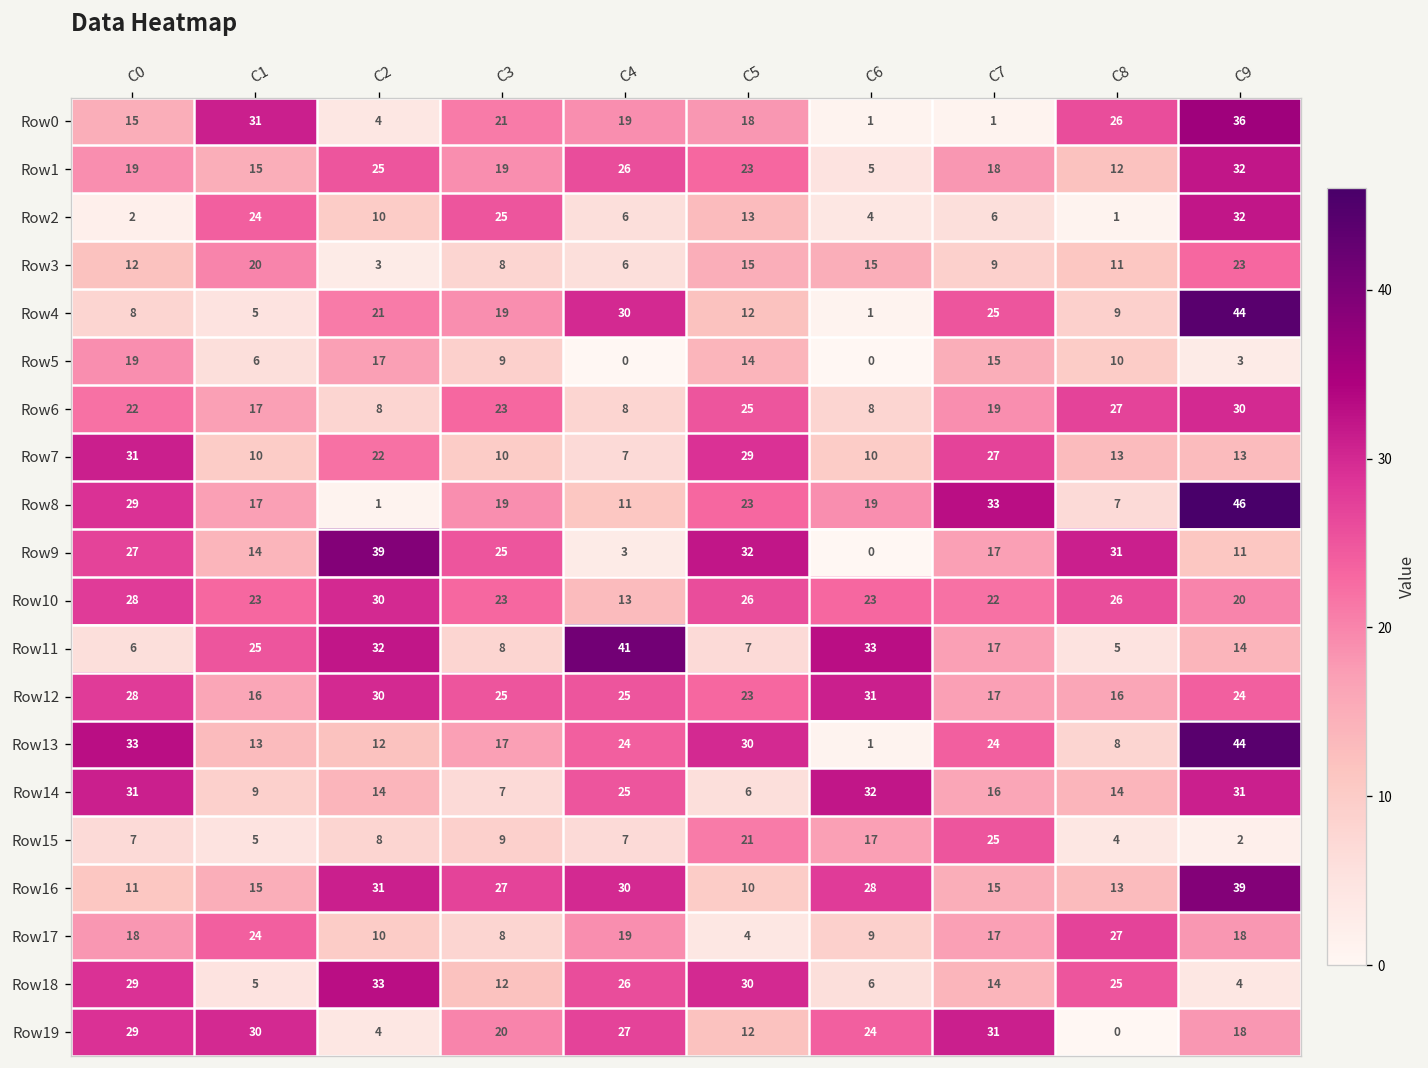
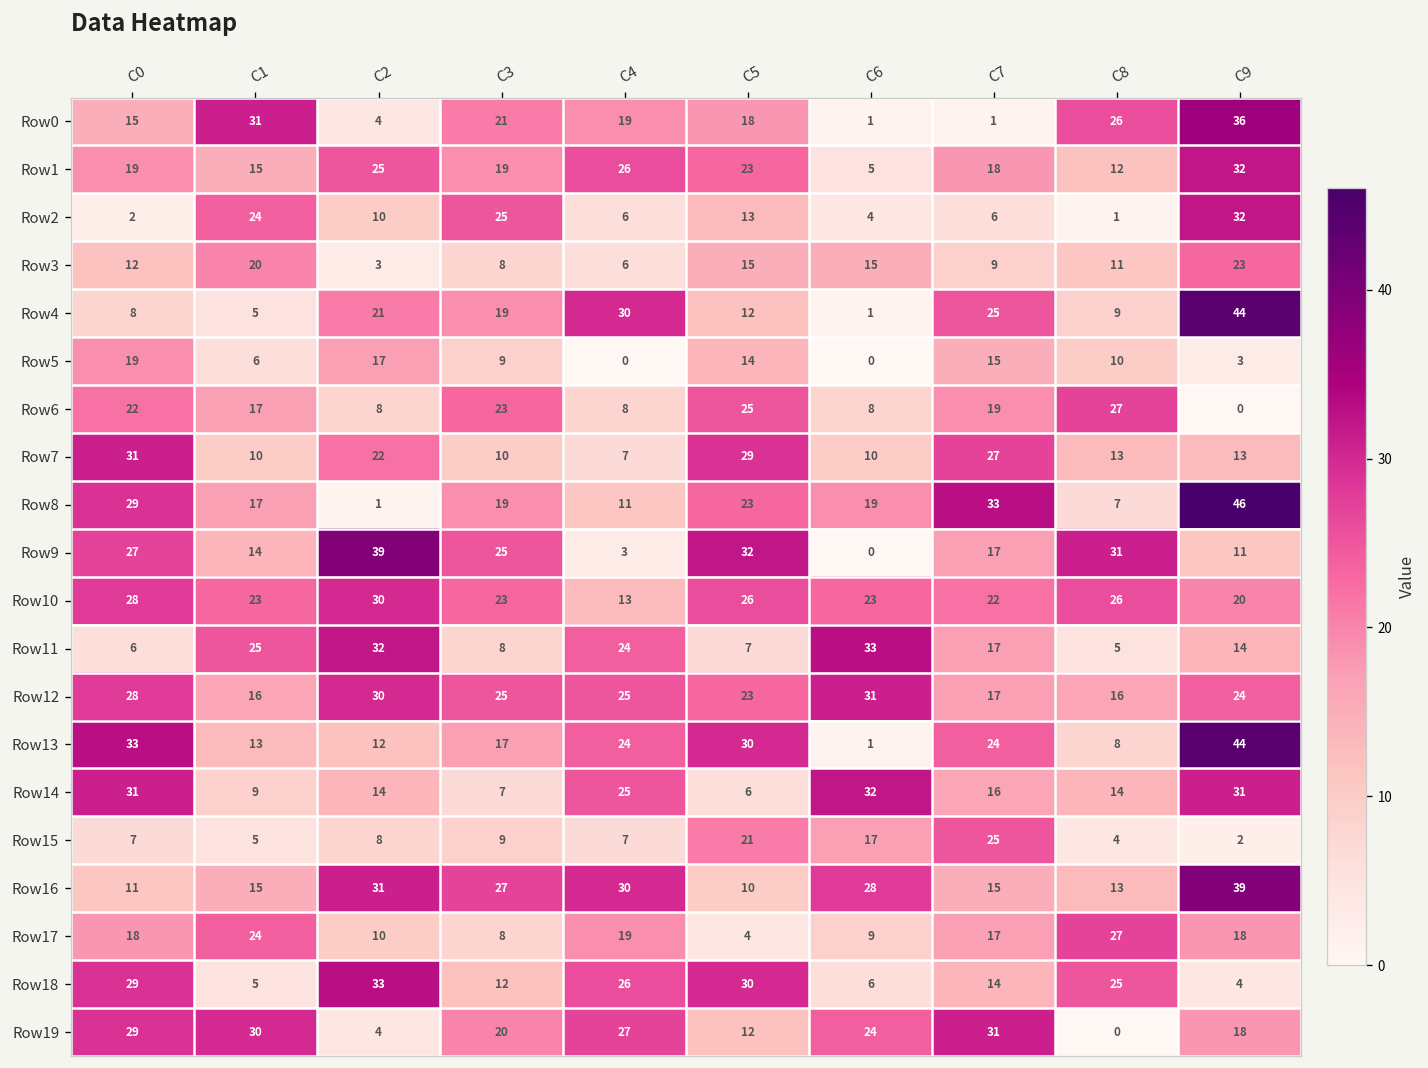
Row6, C9: 30 -> 0
Row11, C4: 41 -> 24
